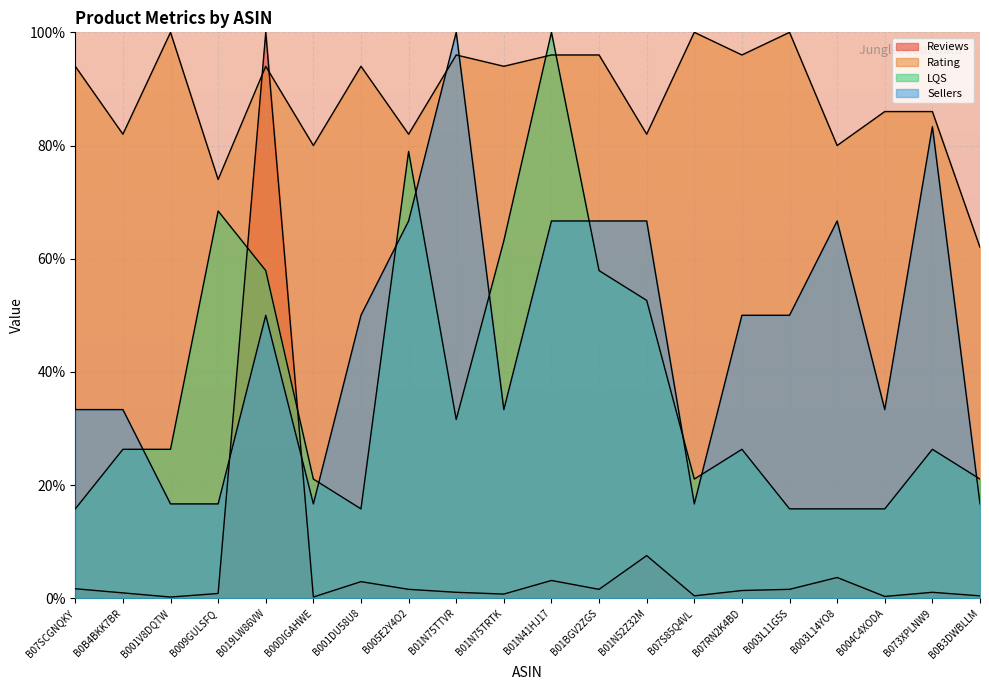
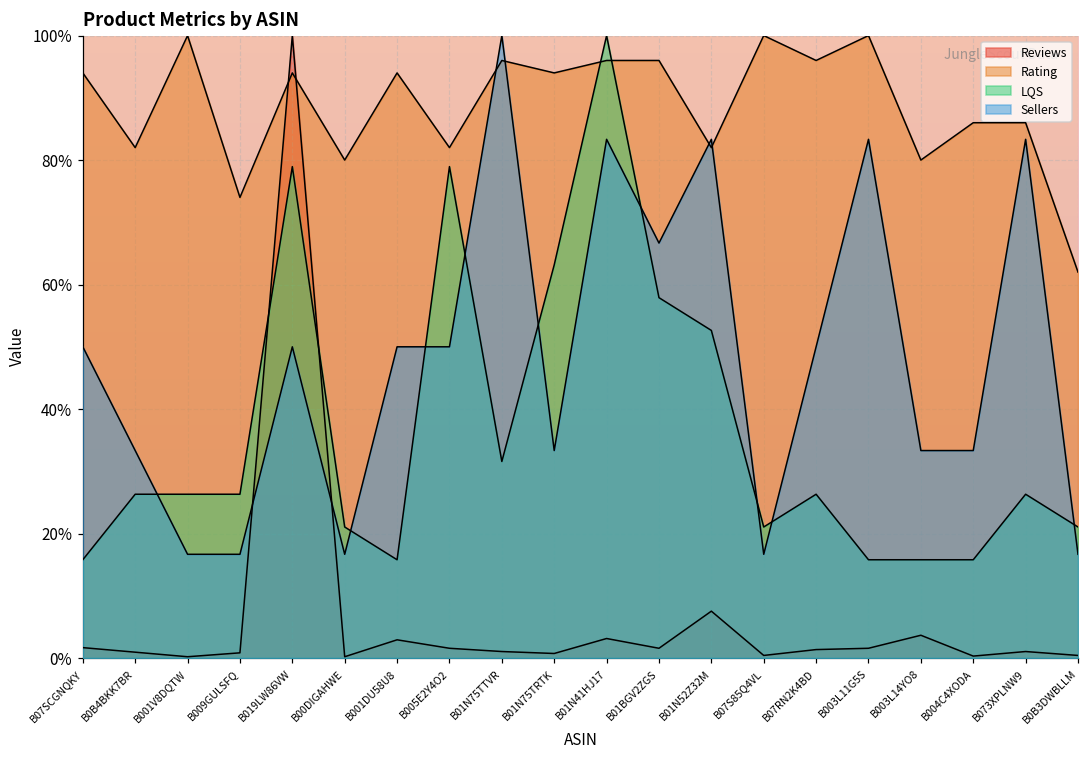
Sellers, B07SCGNQKY: 33% -> 50%
LQS, B009GULSFQ: 68% -> 26%
LQS, B019LW86VW: 58% -> 79%
Sellers, B005E2Y4O2: 67% -> 50%
Sellers, B01N41HJ17: 67% -> 83%
Sellers, B01N52Z32M: 67% -> 83%
Sellers, B003L11G5S: 50% -> 83%
Sellers, B003L14YO8: 67% -> 33%
